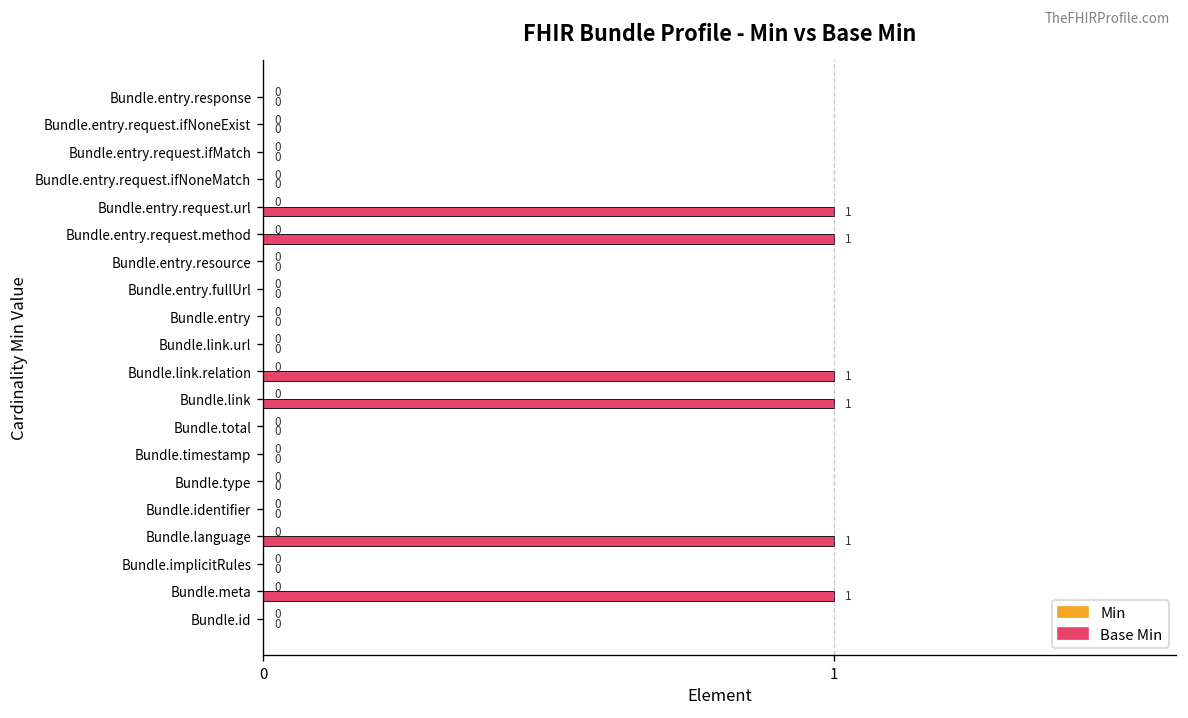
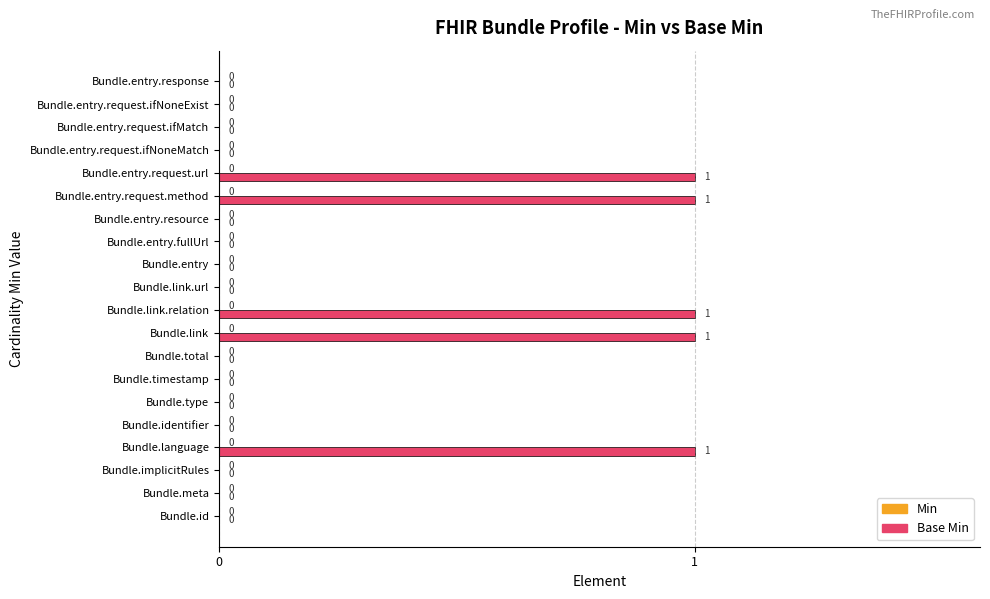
Base Min, Bundle.meta: 1 -> 0
